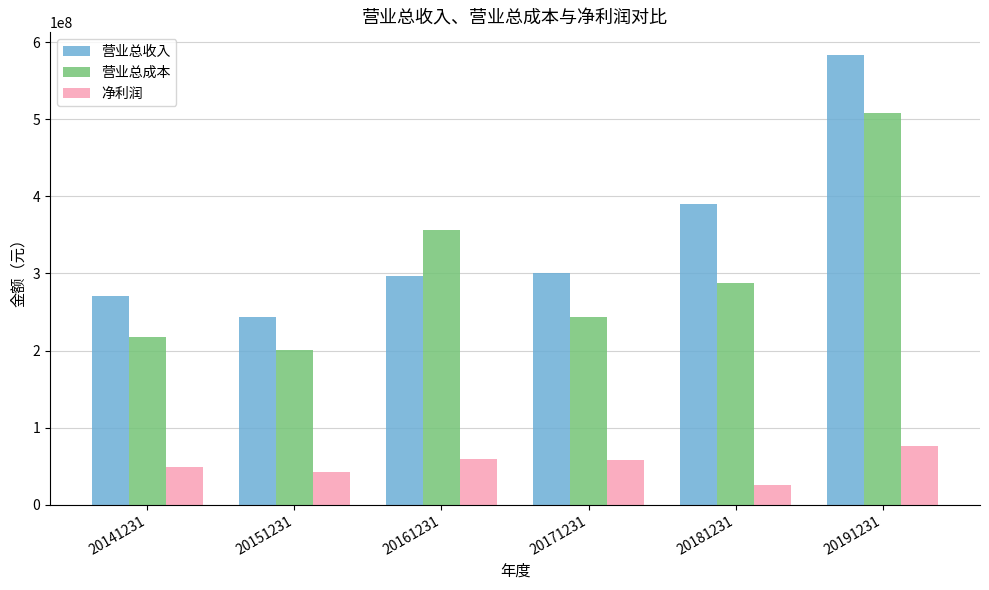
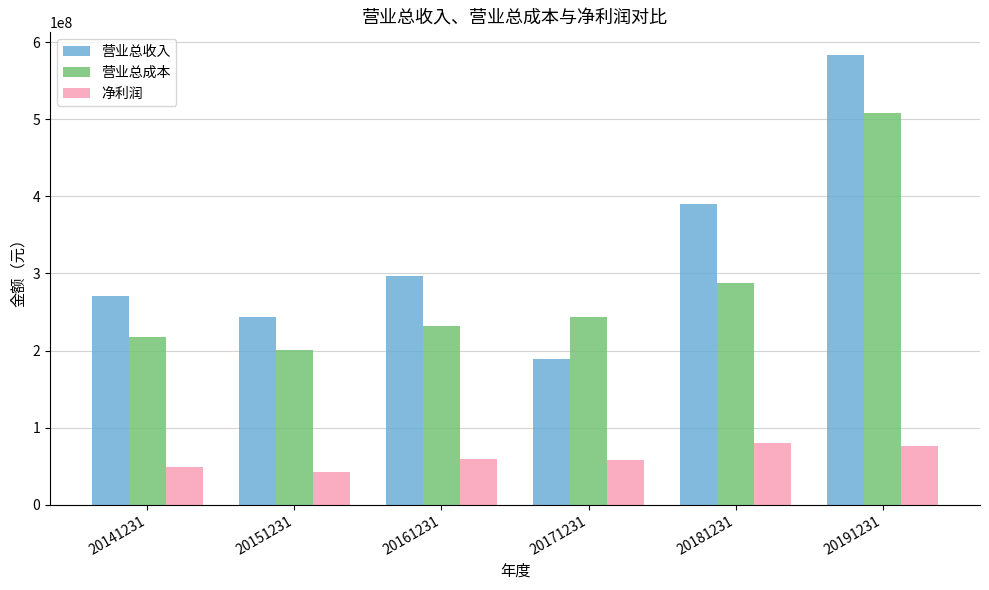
营业总成本, 20161231: 360000000 -> 230000000
营业总收入, 20171231: 300000000 -> 190000000
净利润, 20181231: 30000000 -> 80000000
